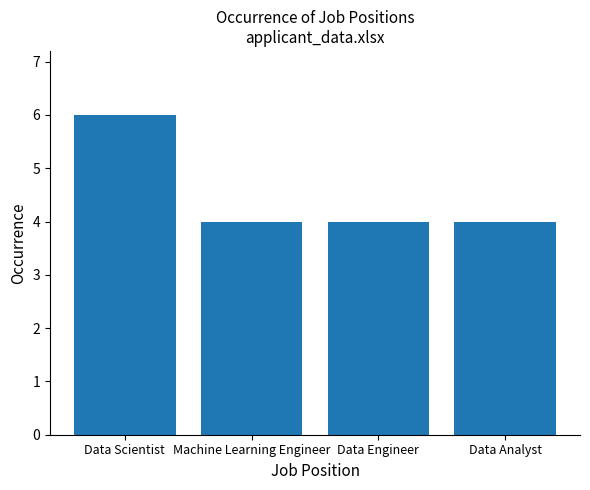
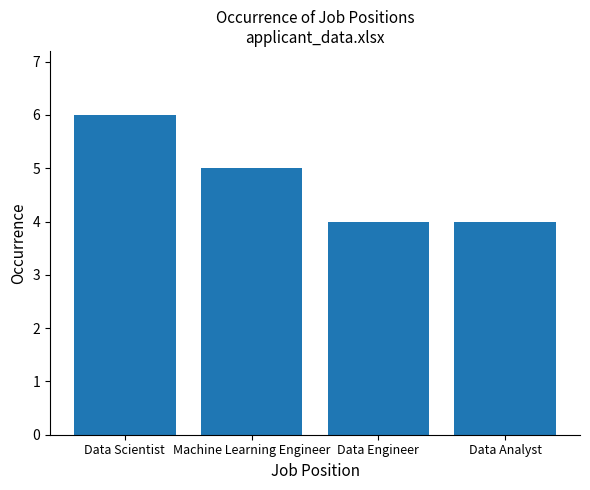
Machine Learning Engineer: 4 -> 5
